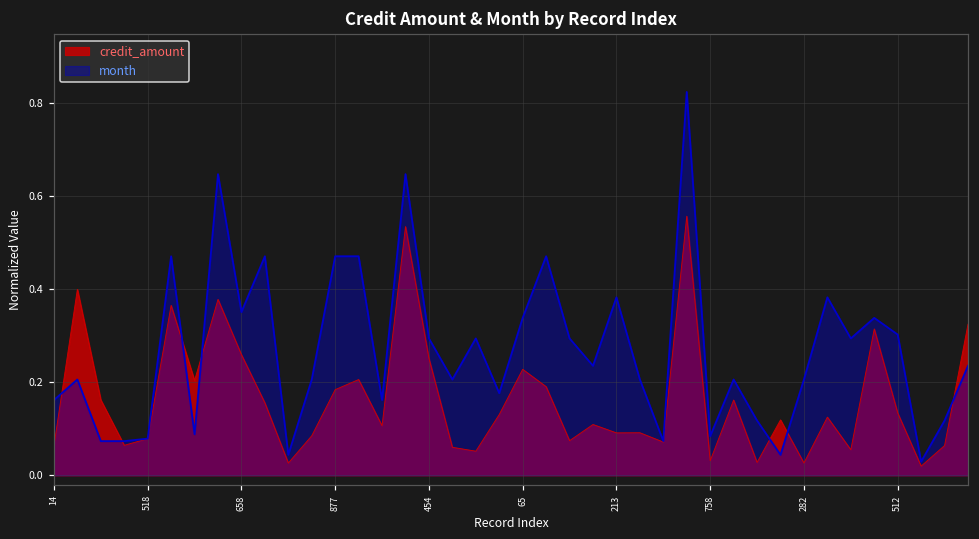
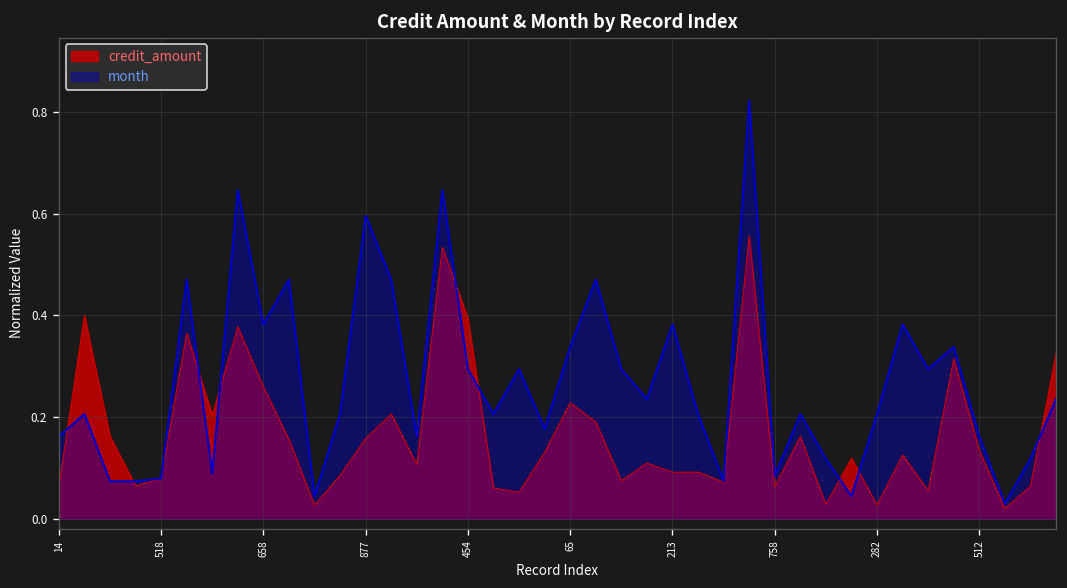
month, 658: 0.35 -> 0.38
credit_amount, 877: 0.18 -> 0.16
month, 877: 0.47 -> 0.60
credit_amount, 454: 0.25 -> 0.39
credit_amount, 758: 0.03 -> 0.06
month, 512: 0.30 -> 0.16
